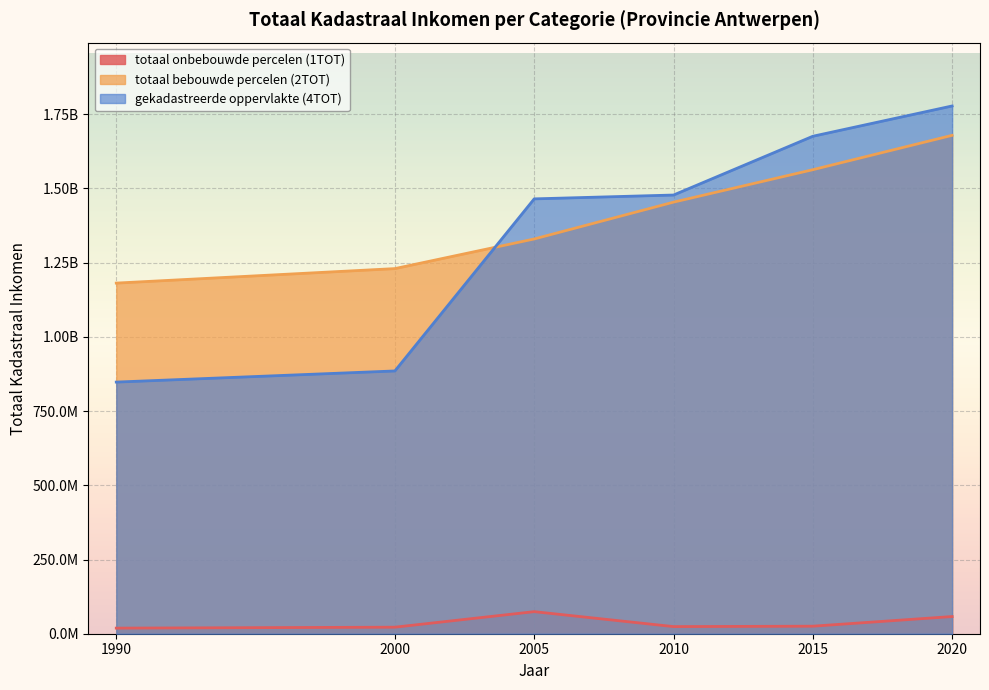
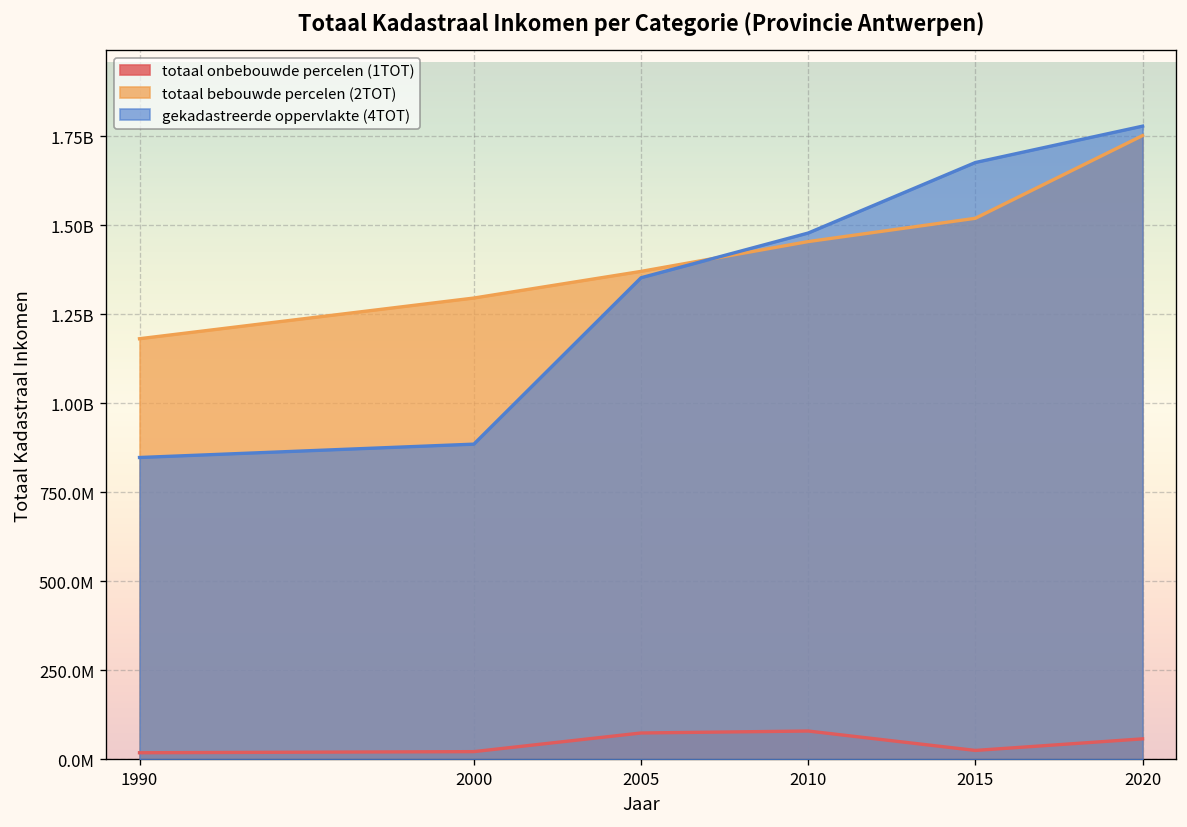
totaal bebouwde percelen (2TOT), 2000: 1230000000 -> 1300000000
totaal bebouwde percelen (2TOT), 2005: 1330000000 -> 1370000000
gekadastreerde oppervlakte (4TOT), 2005: 1460000000 -> 1350000000
totaal onbebouwde percelen (1TOT), 2010: 20000000 -> 80000000
totaal bebouwde percelen (2TOT), 2015: 1560000000 -> 1520000000
totaal bebouwde percelen (2TOT), 2020: 1680000000 -> 1750000000
